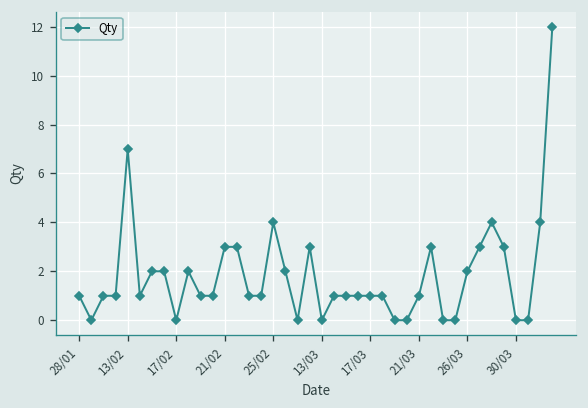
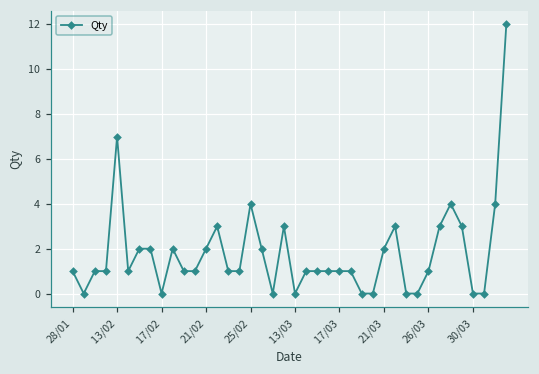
21/02: 3 -> 2
21/03: 1 -> 2
26/03: 2 -> 1
